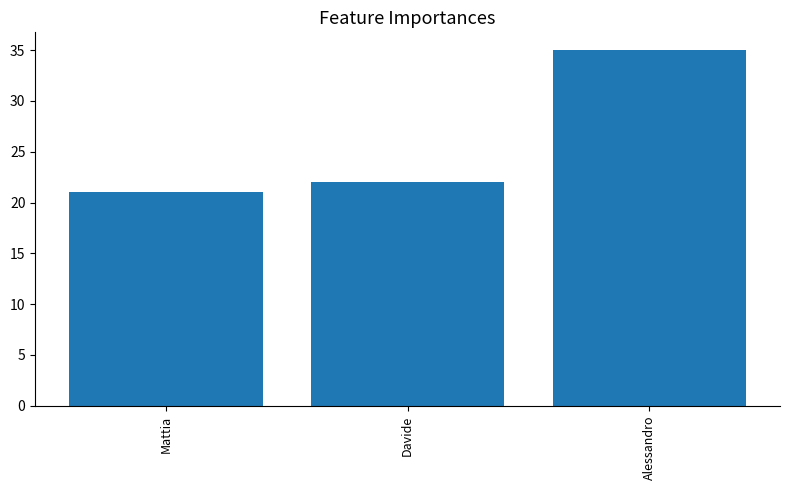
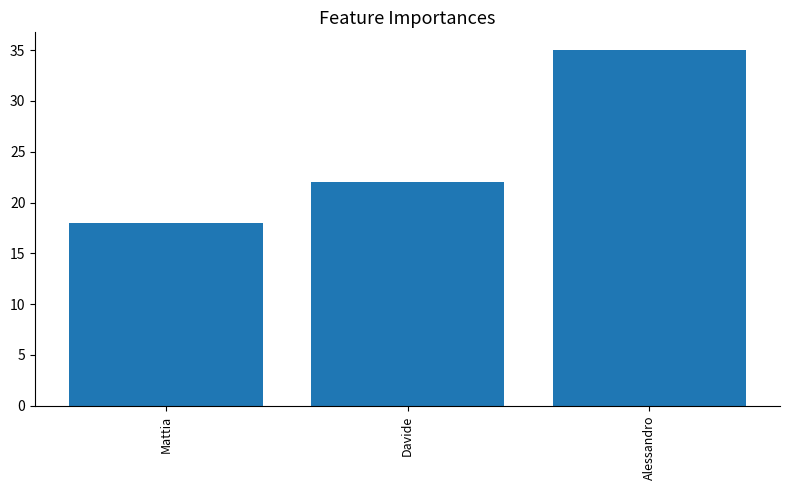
Mattia: 21 -> 18
